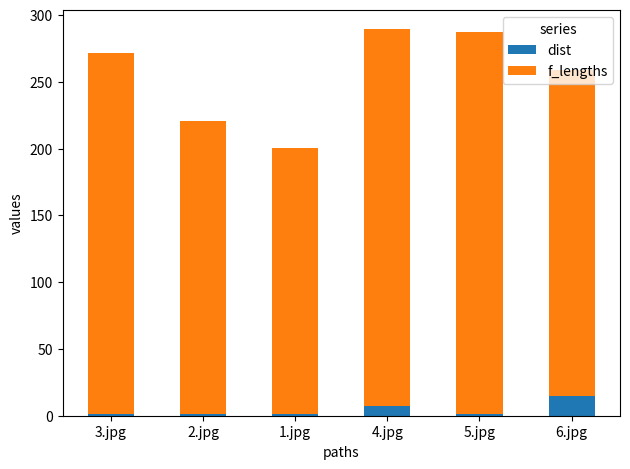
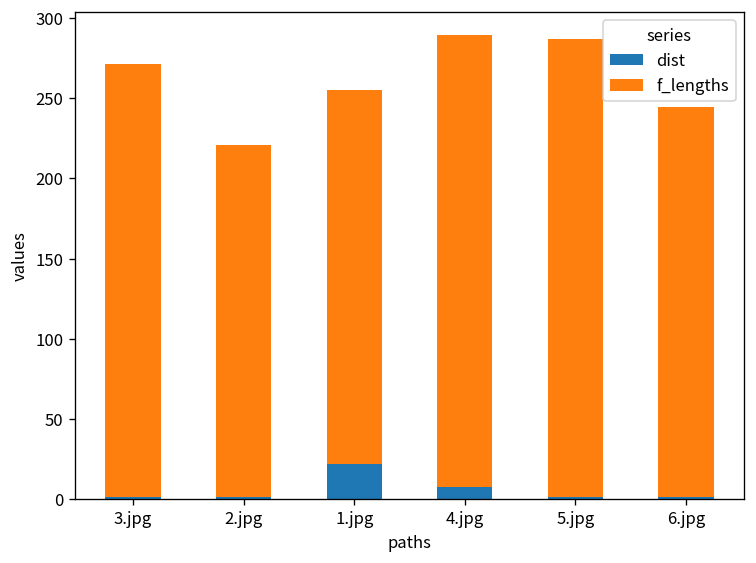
dist, 1.jpg: 1 -> 22
f_lengths, 1.jpg: 200 -> 233
dist, 6.jpg: 15 -> 1
